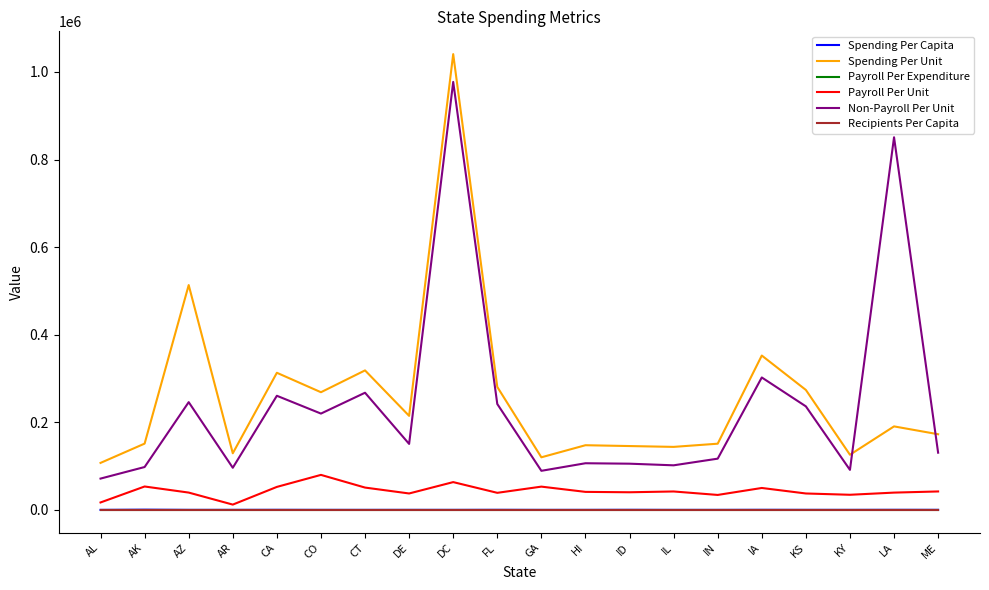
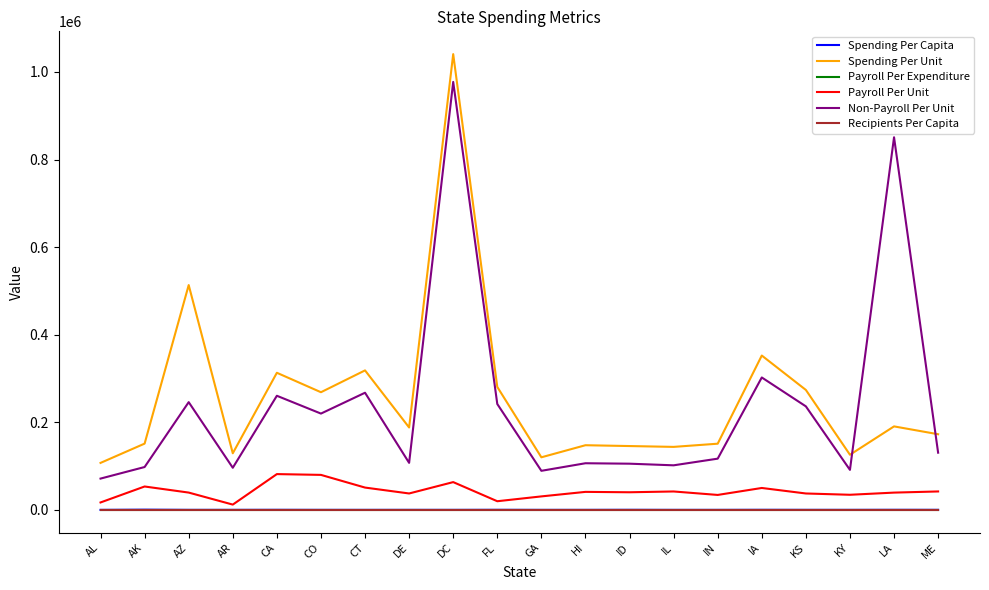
Payroll Per Unit, CA: 50000 -> 80000
Spending Per Unit, DE: 210000 -> 190000
Non-Payroll Per Unit, DE: 150000 -> 110000
Payroll Per Unit, FL: 40000 -> 20000
Payroll Per Unit, GA: 50000 -> 30000
